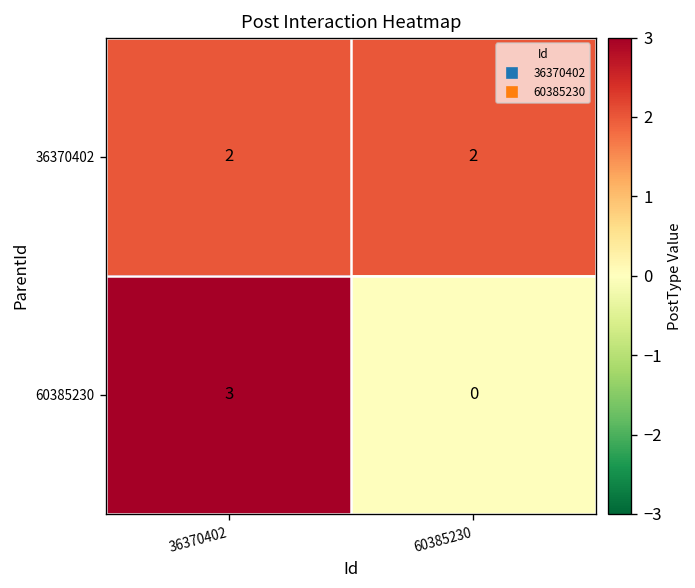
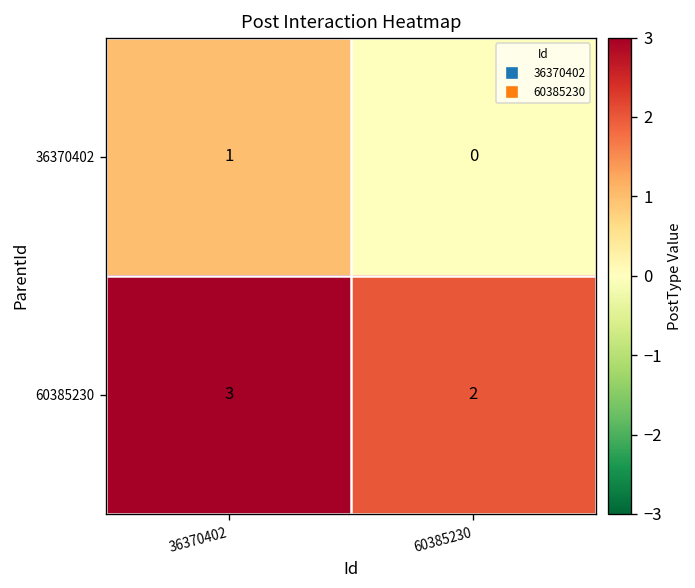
36370402, 36370402: 2 -> 1
36370402, 60385230: 2 -> 0
60385230, 60385230: 0 -> 2
